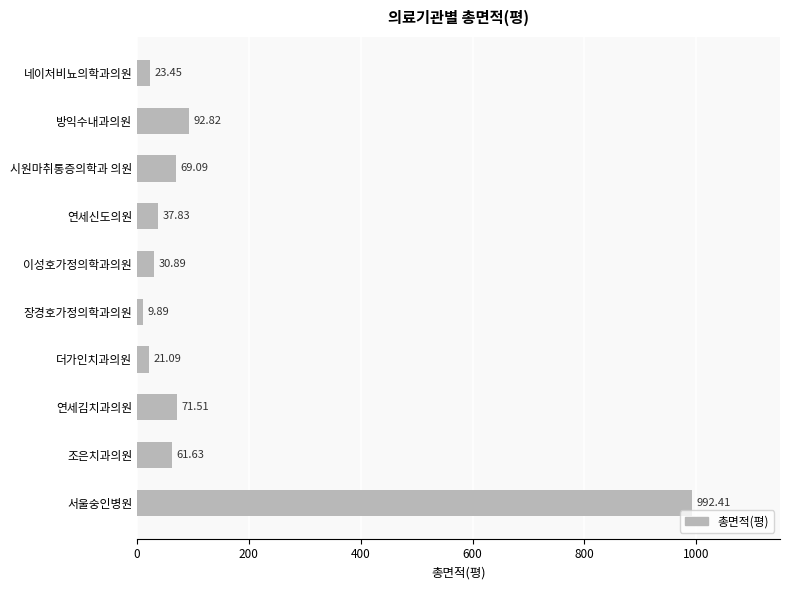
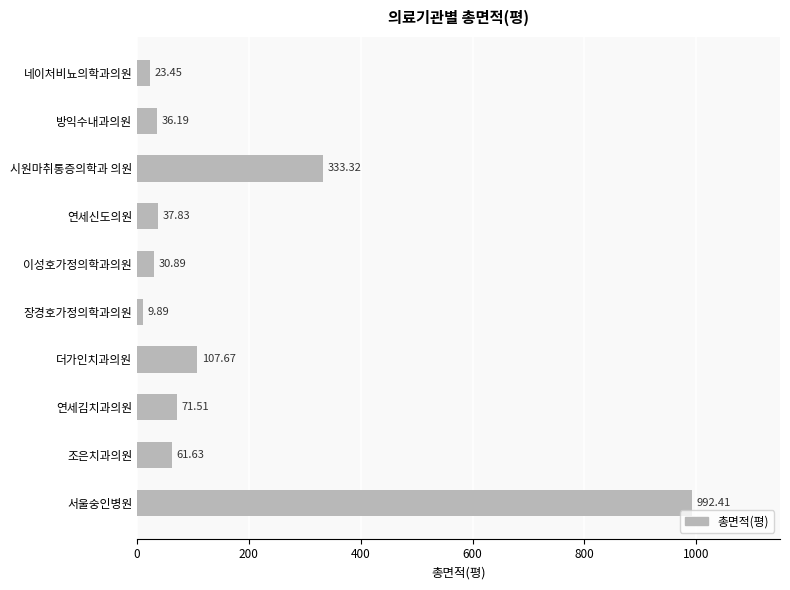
방익수내과의원: 92.82 -> 36.19
시원마취통증의학과 의원: 69.09 -> 333.32
더가인치과의원: 21.09 -> 107.67
